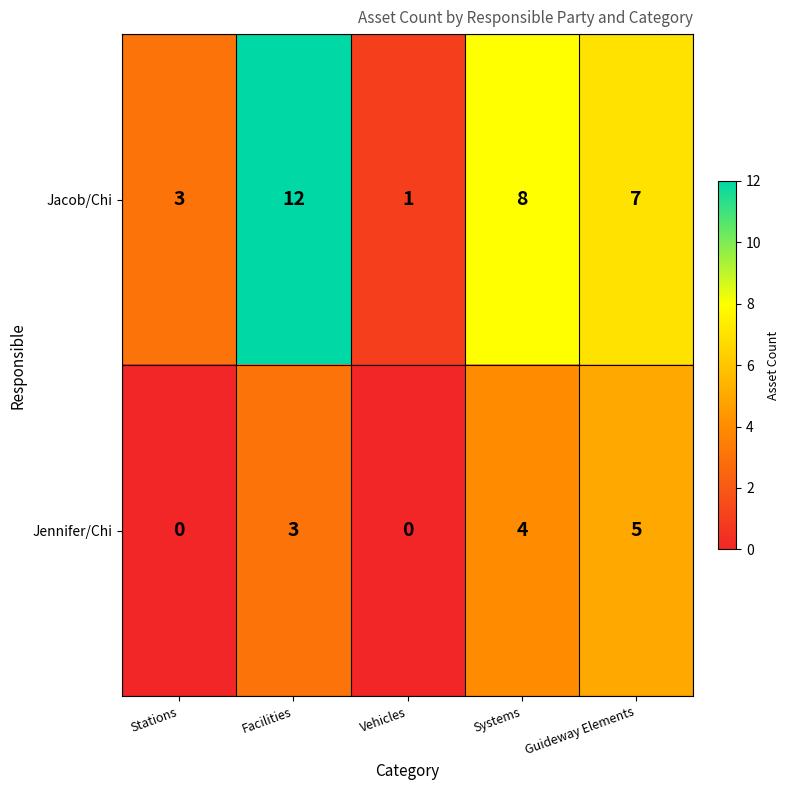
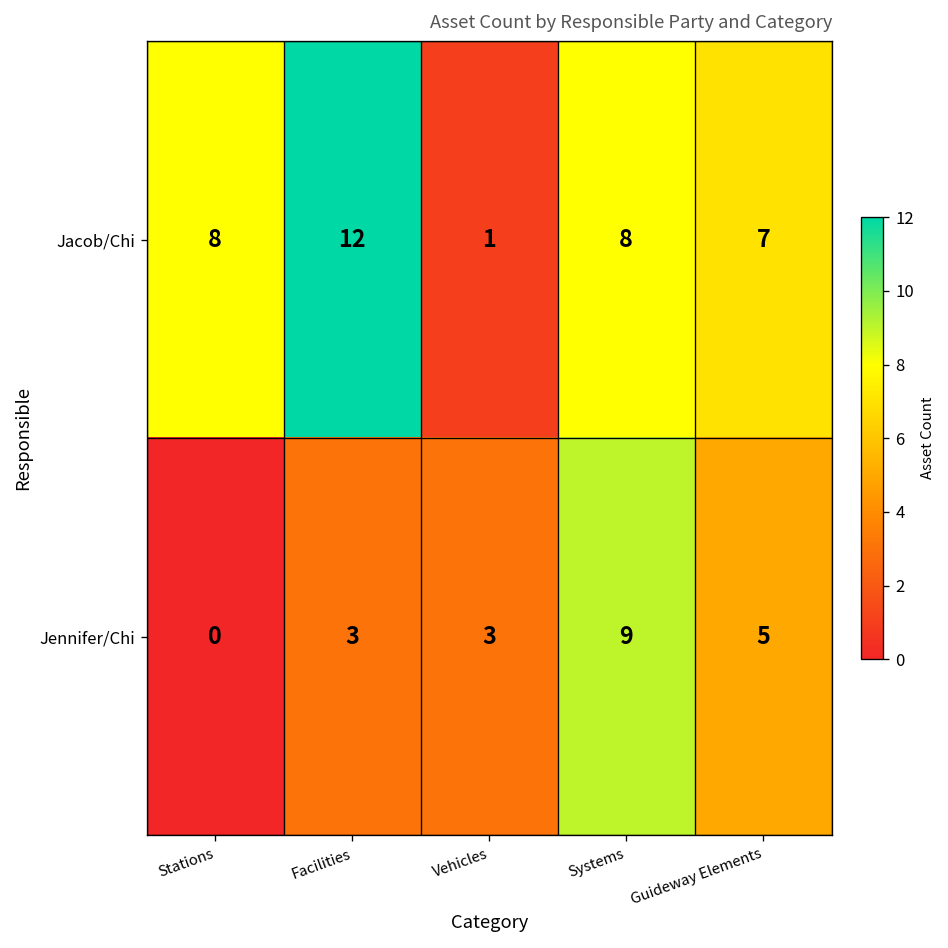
Jacob/Chi, Stations: 3 -> 8
Jennifer/Chi, Vehicles: 0 -> 3
Jennifer/Chi, Systems: 4 -> 9
